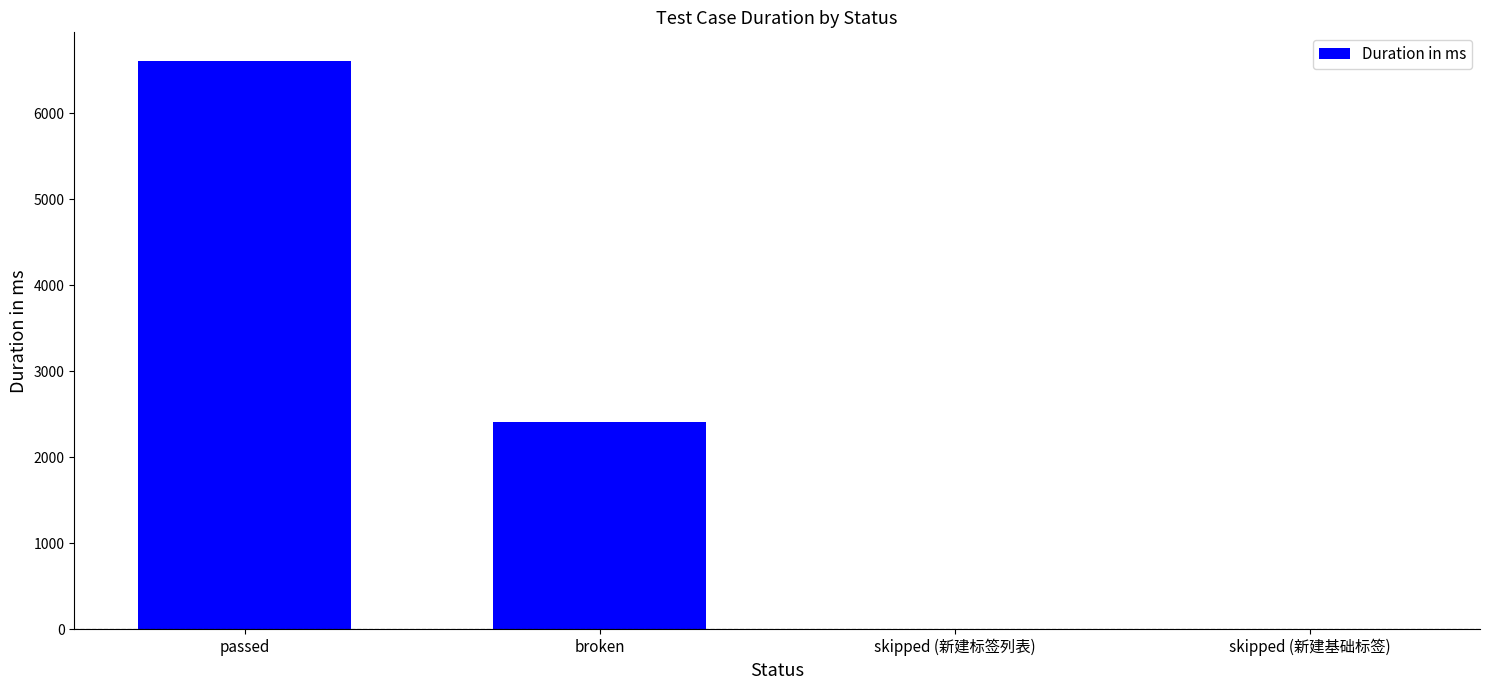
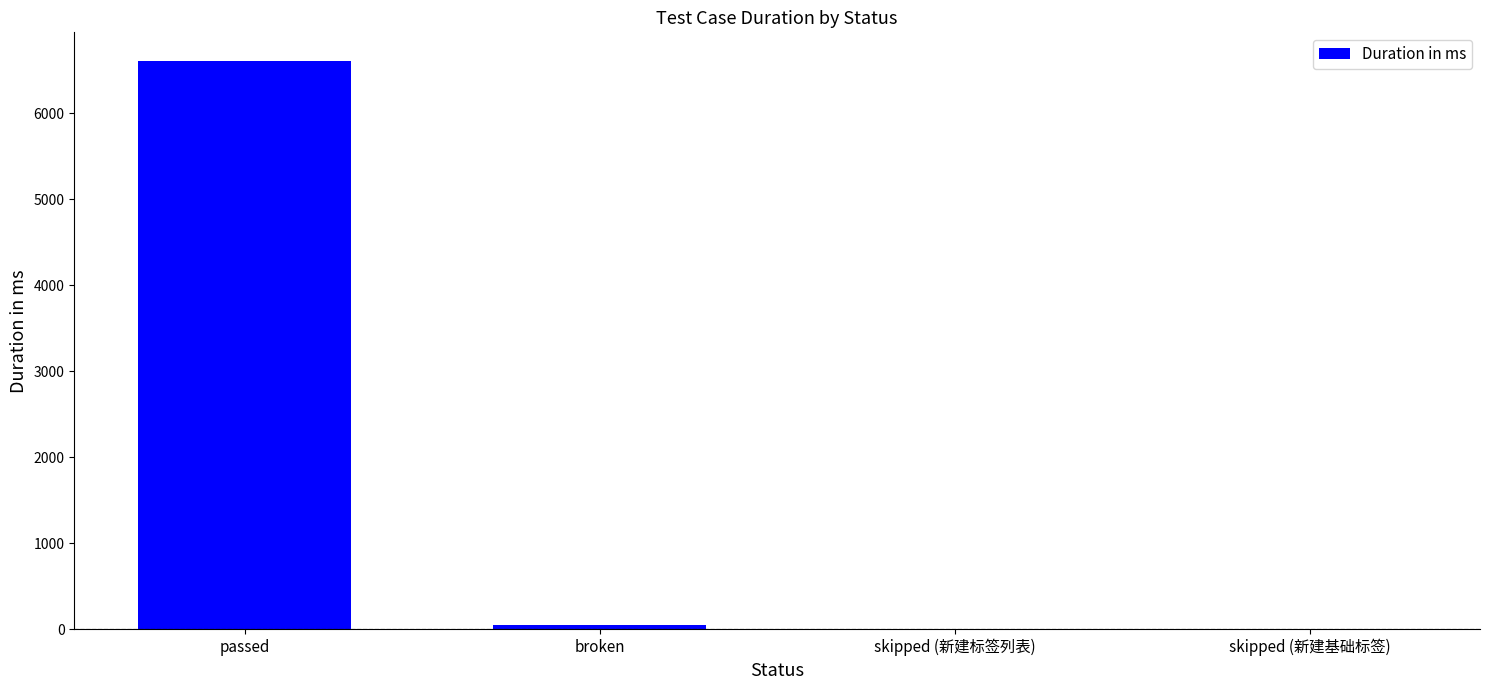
broken: 2400 -> 100
